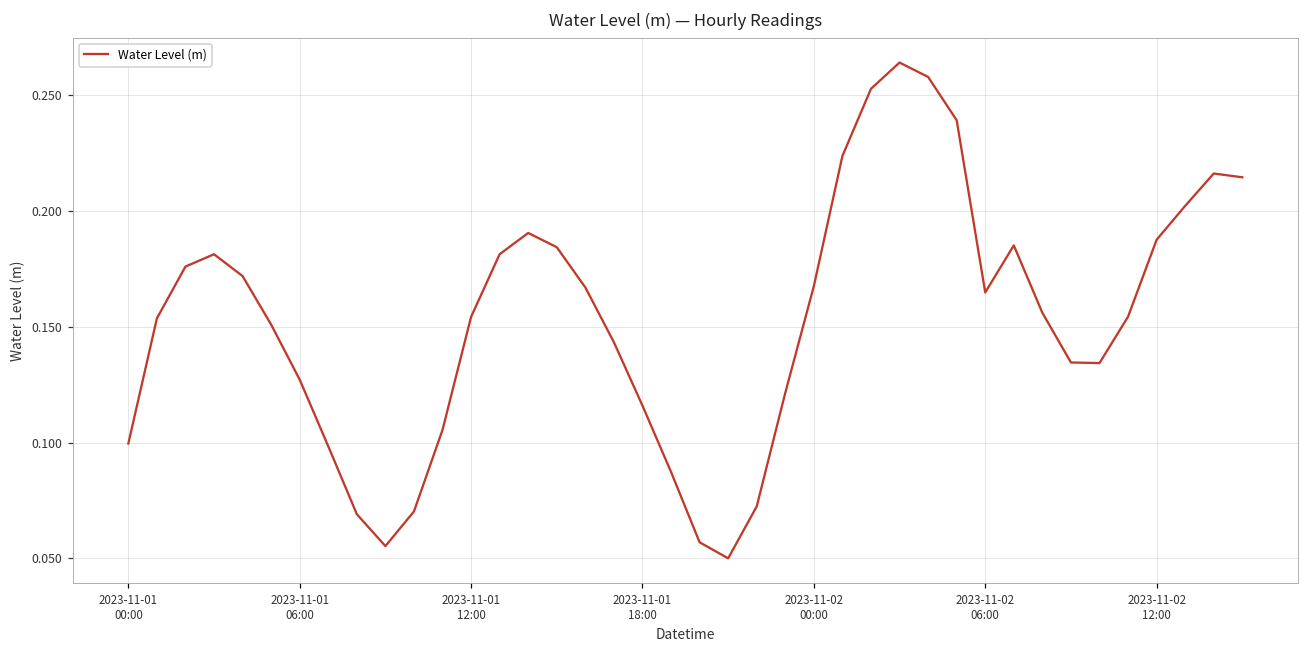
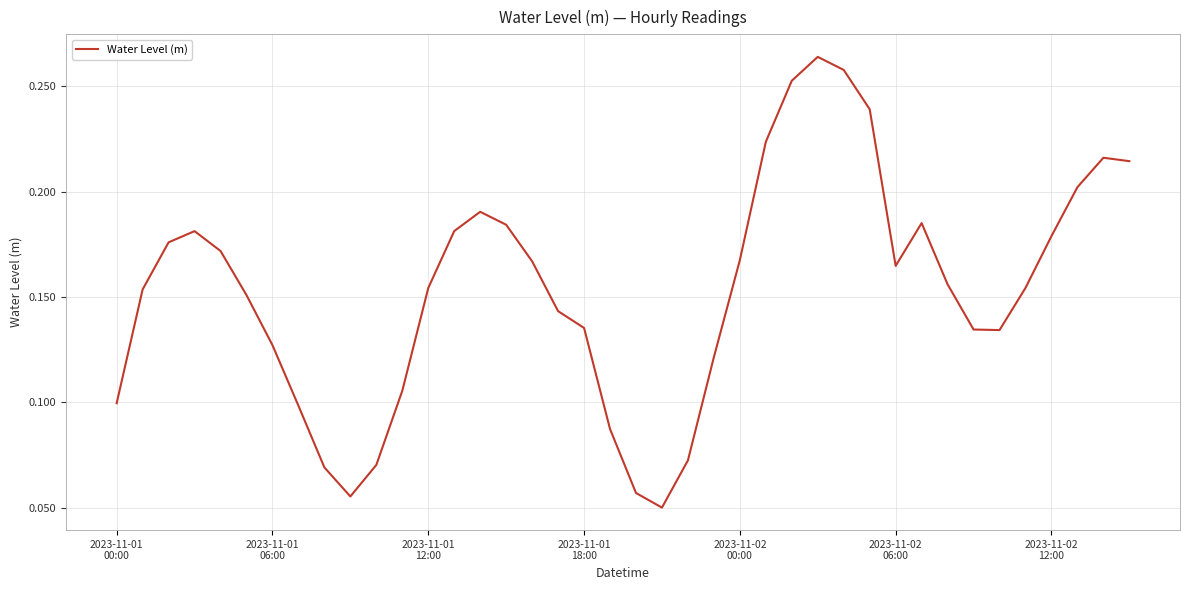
2023-11-01 18:00: 0.116 -> 0.135
2023-11-02 12:00: 0.188 -> 0.179
